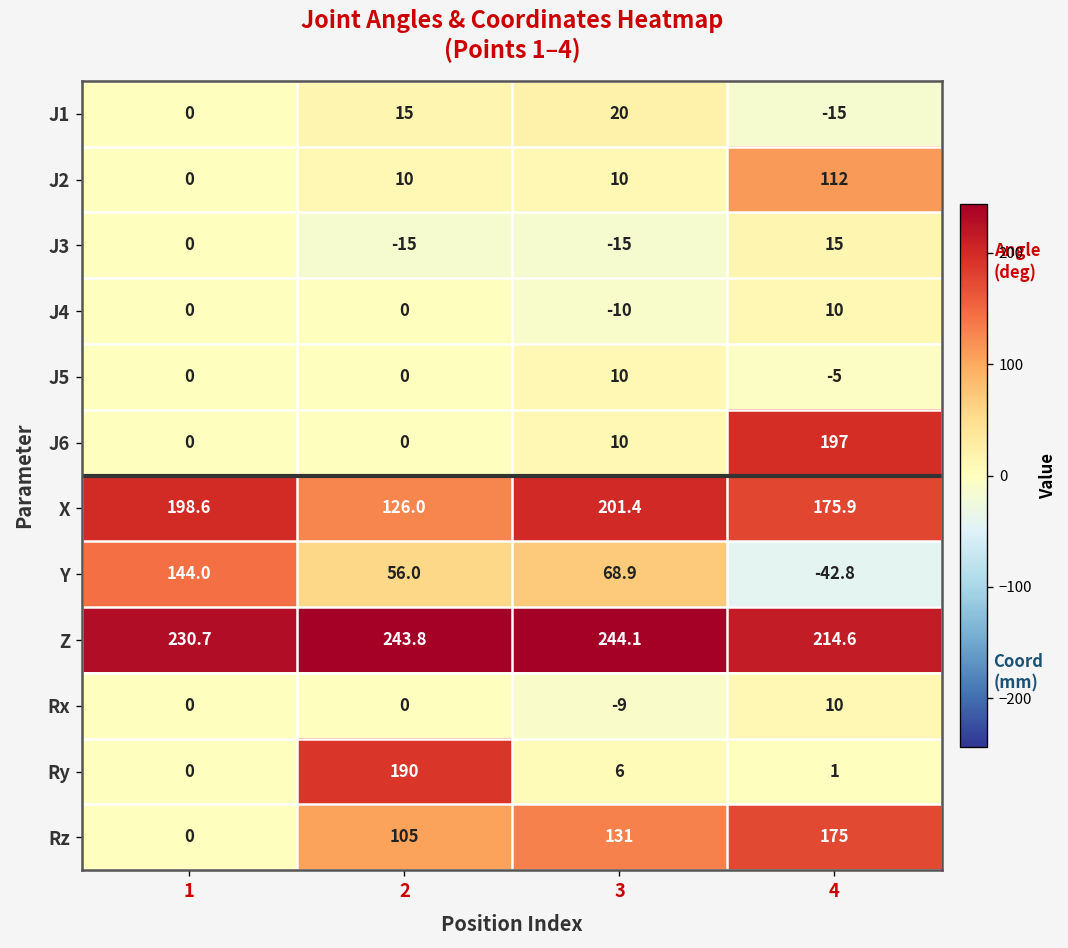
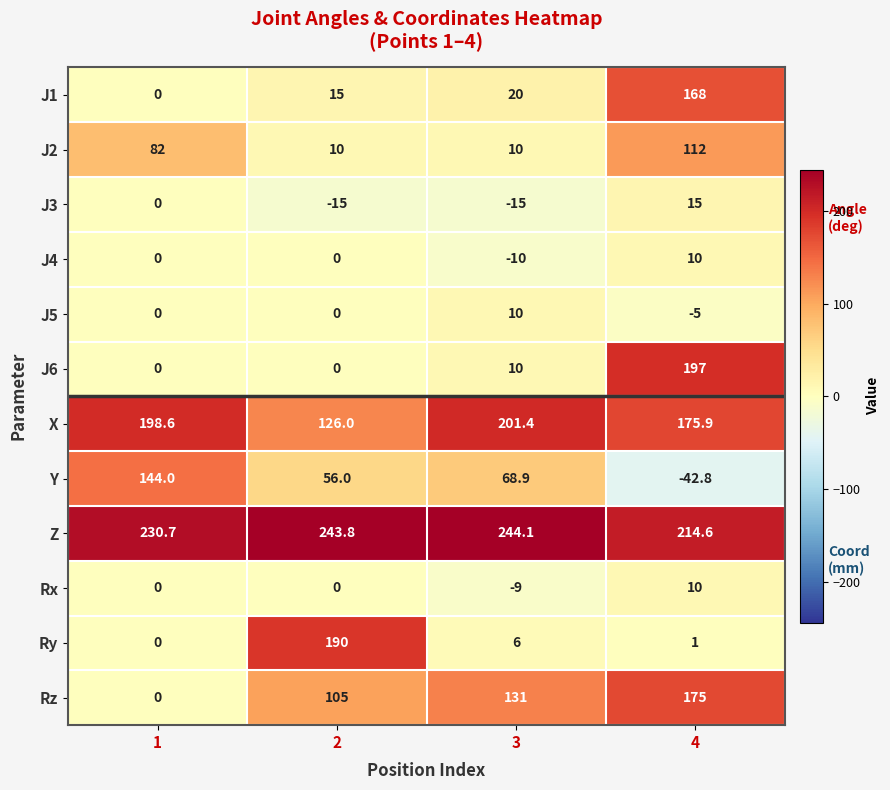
J1, 4: -15 -> 168
J2, 1: 0 -> 82
